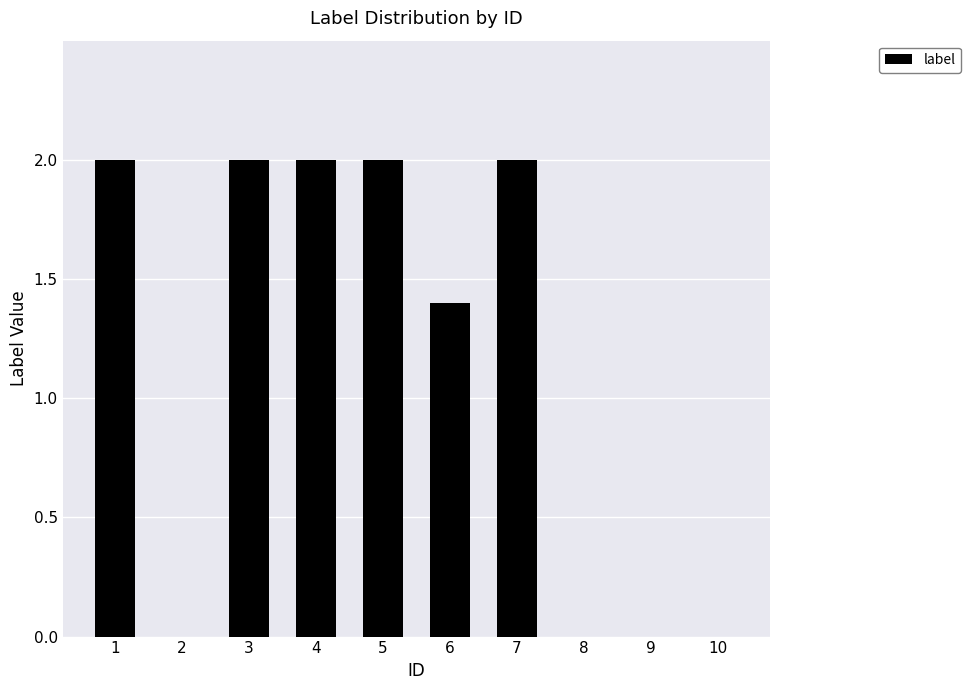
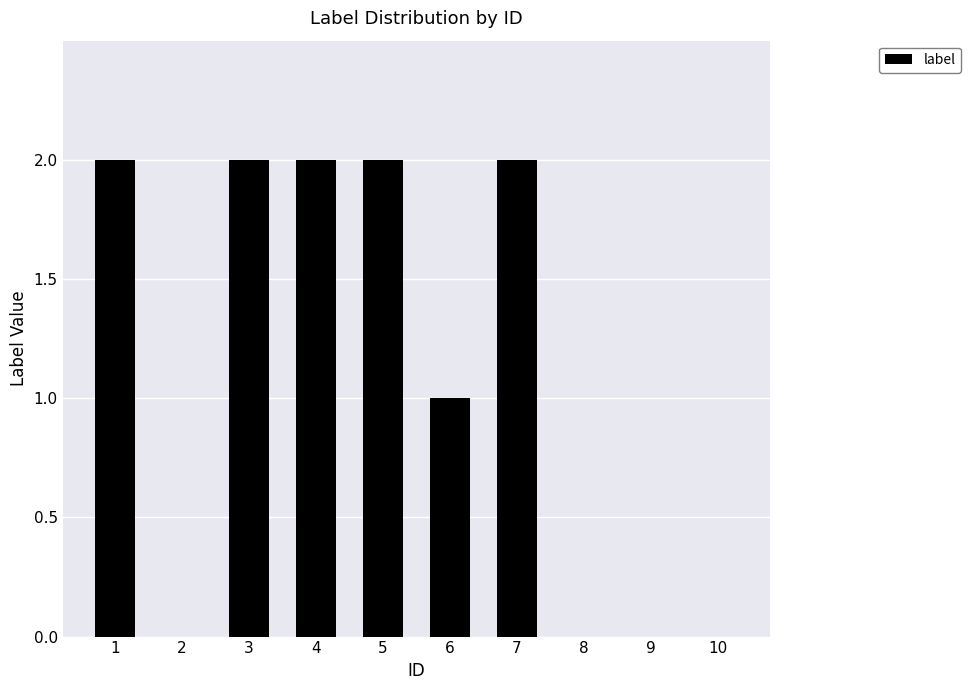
6: 1.4 -> 1.0
